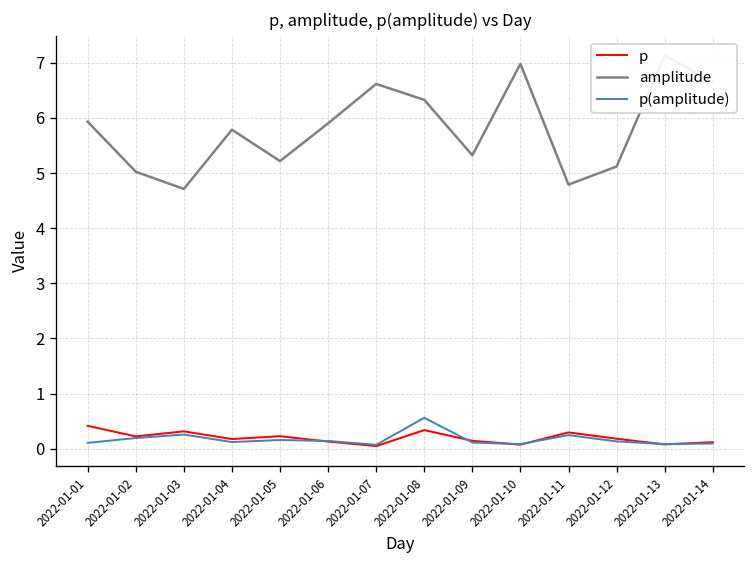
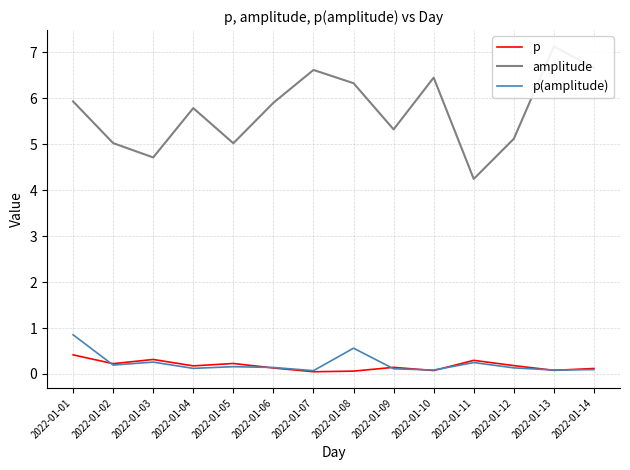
p(amplitude), 2022-01-01: 0.1 -> 0.9
amplitude, 2022-01-05: 5.2 -> 5.0
p, 2022-01-08: 0.3 -> 0.1
amplitude, 2022-01-10: 7.0 -> 6.5
amplitude, 2022-01-11: 4.8 -> 4.2
